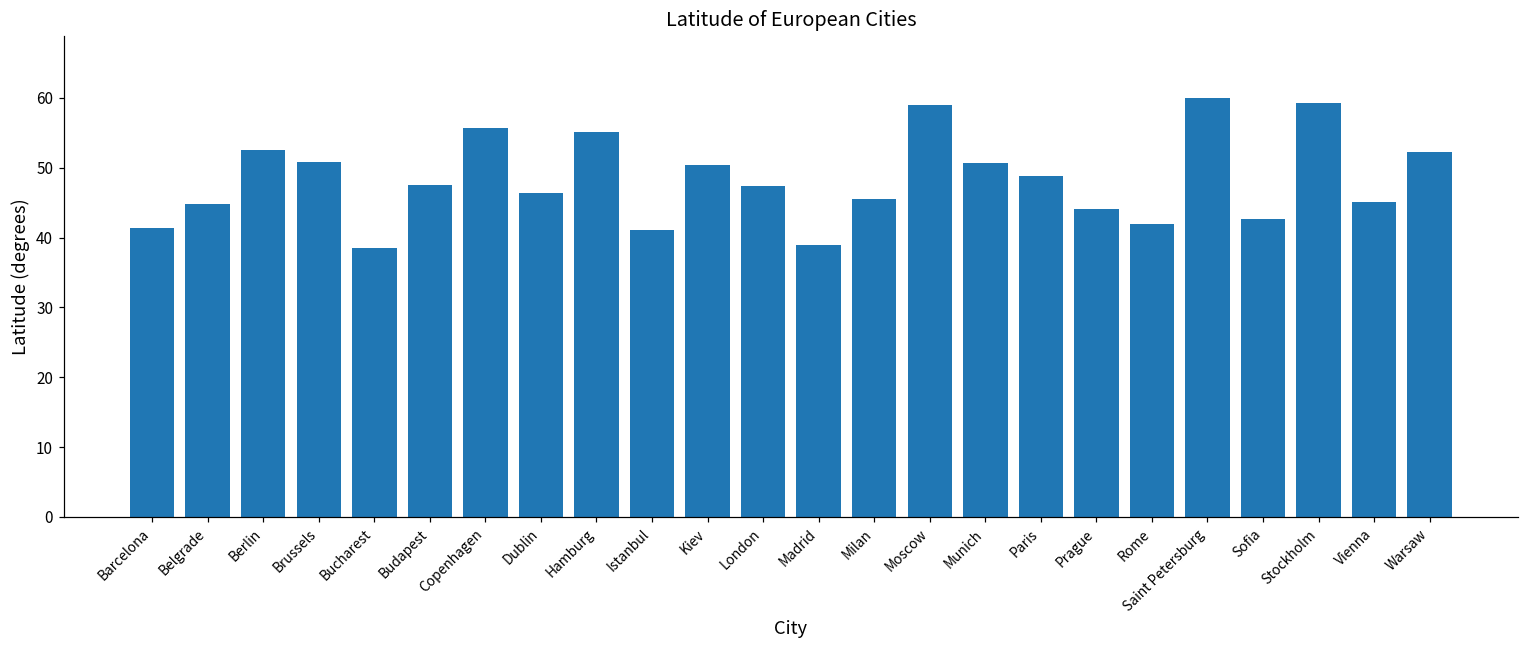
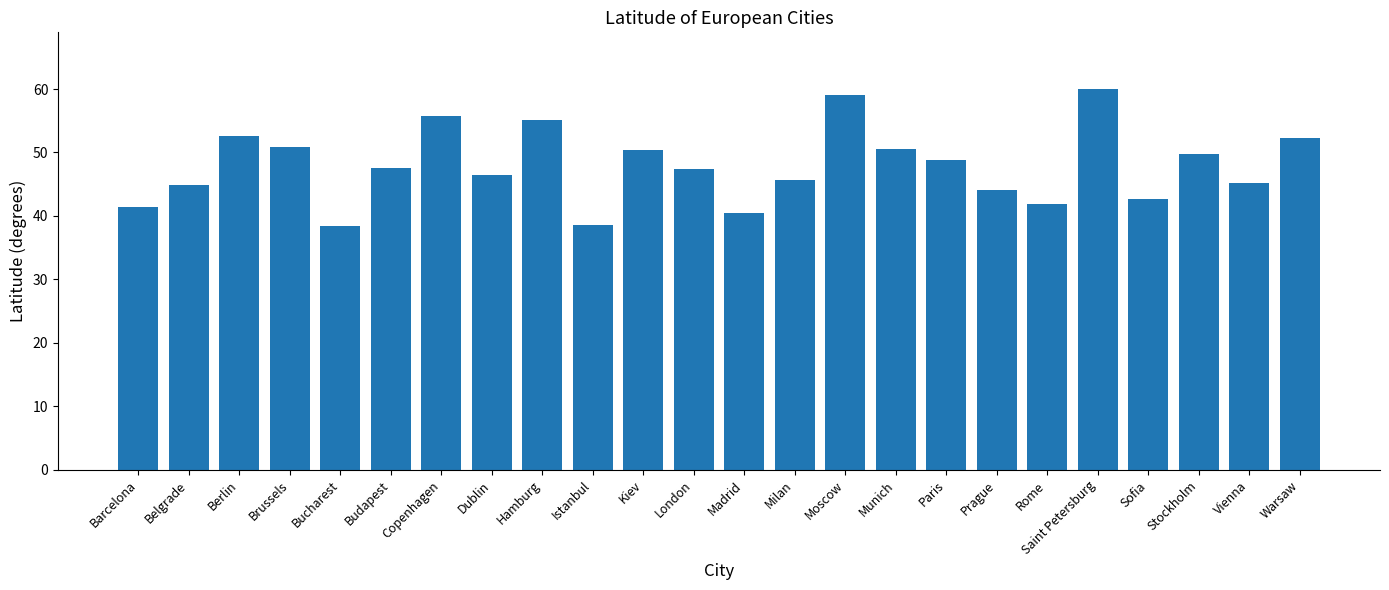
Istanbul: 41 -> 39
Madrid: 39 -> 40
Stockholm: 59 -> 50
